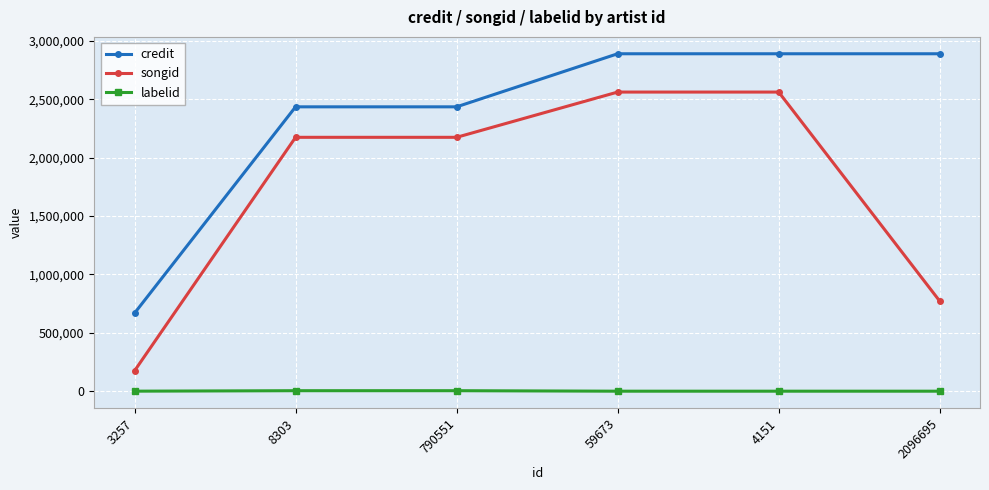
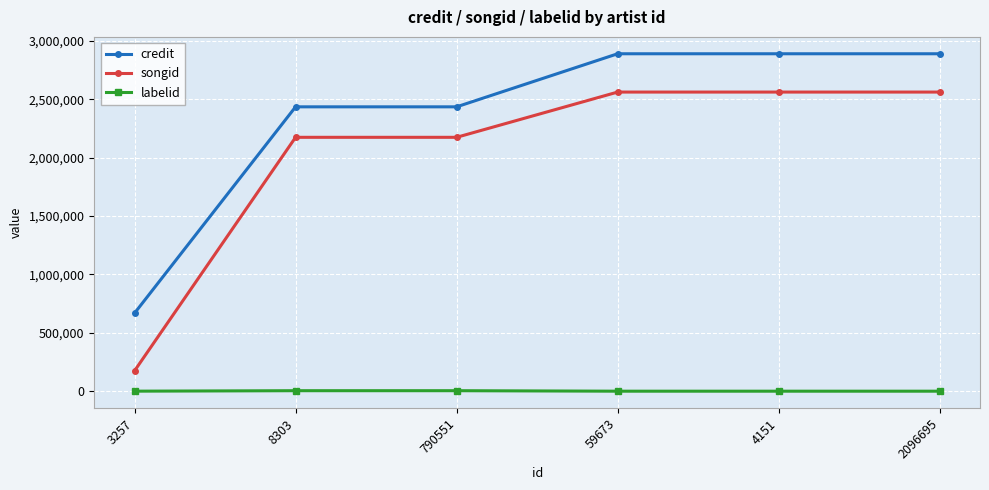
songid, 2096695: 770,000 -> 2,560,000
